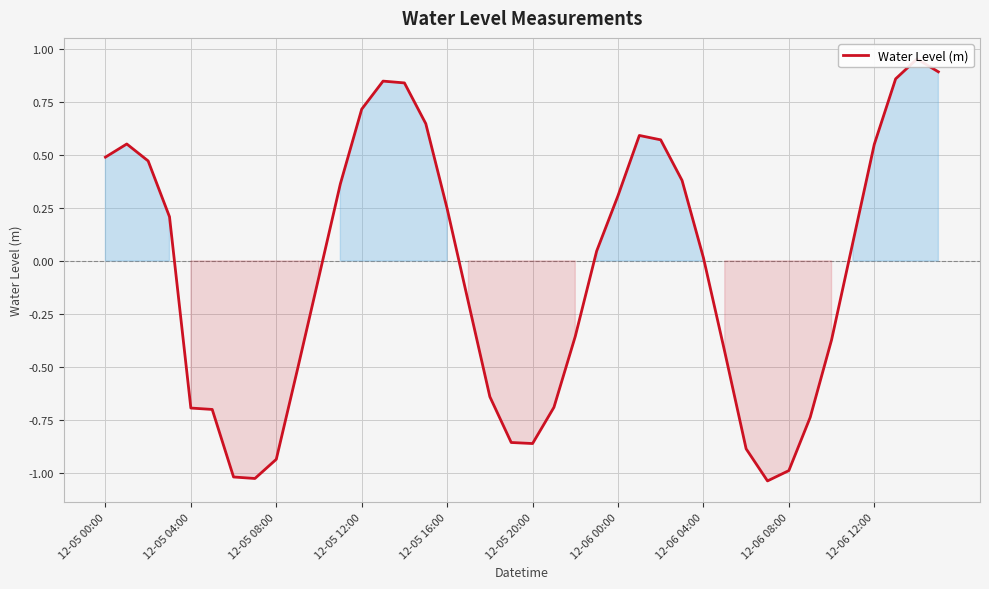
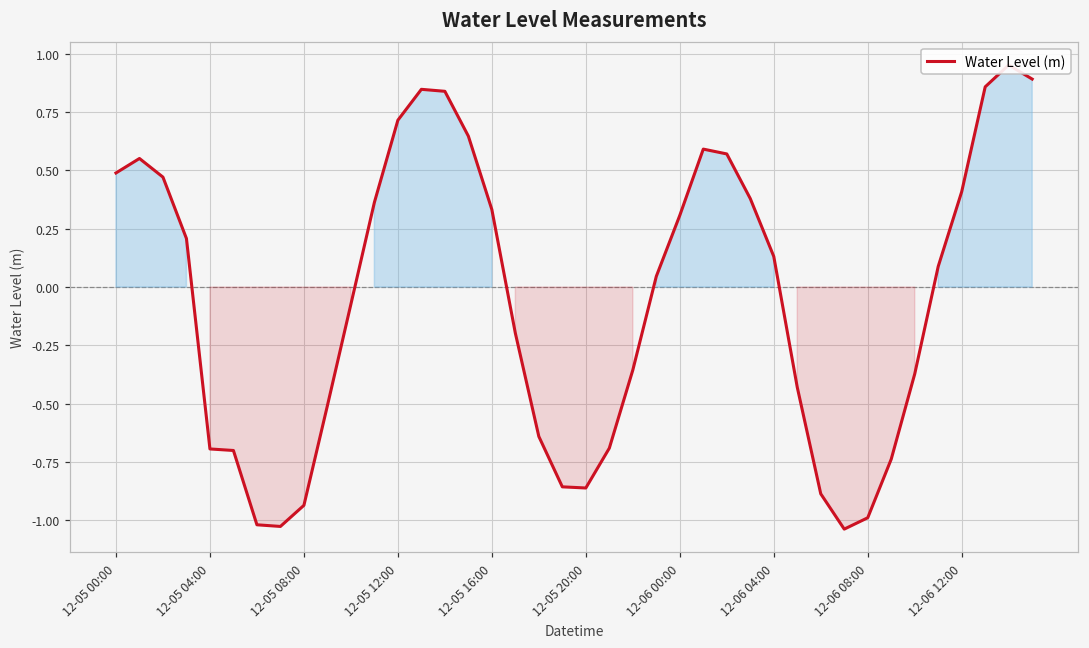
12-05 16:00: 0.25 -> 0.33
12-06 04:00: 0.01 -> 0.13
12-06 12:00: 0.55 -> 0.41
